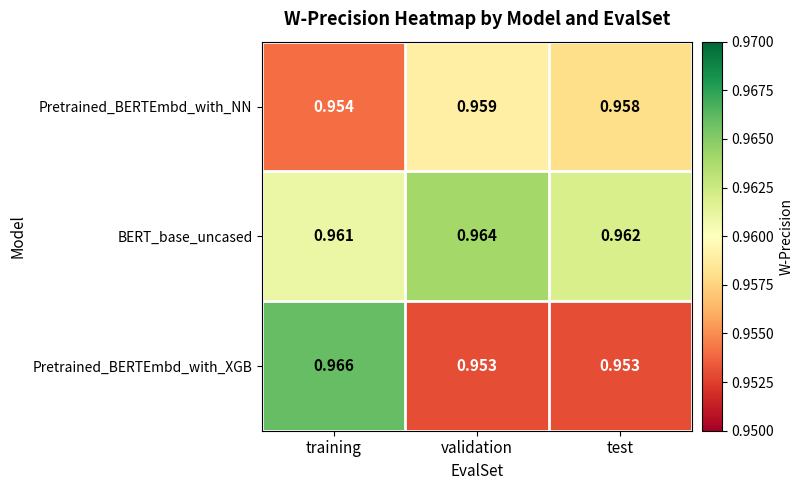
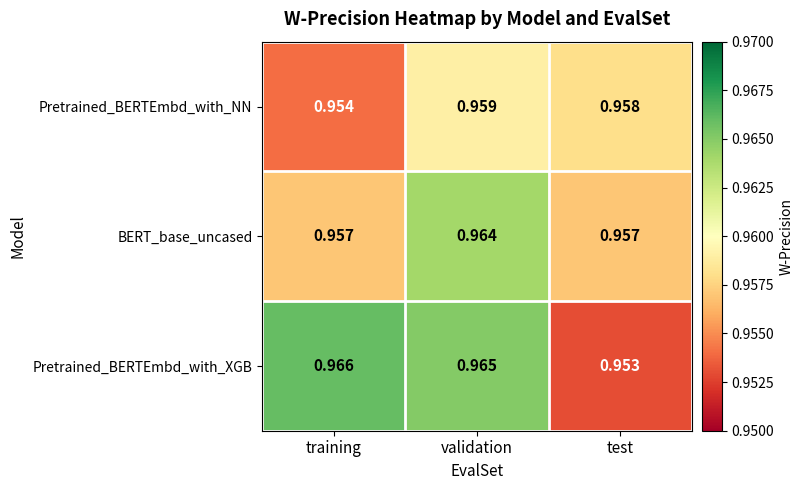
BERT_base_uncased, training: 0.961 -> 0.957
BERT_base_uncased, test: 0.962 -> 0.957
Pretrained_BERTEmbd_with_XGB, validation: 0.953 -> 0.965
